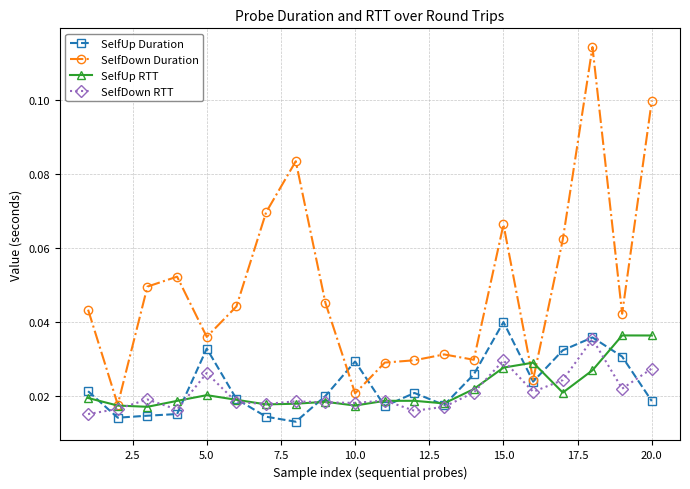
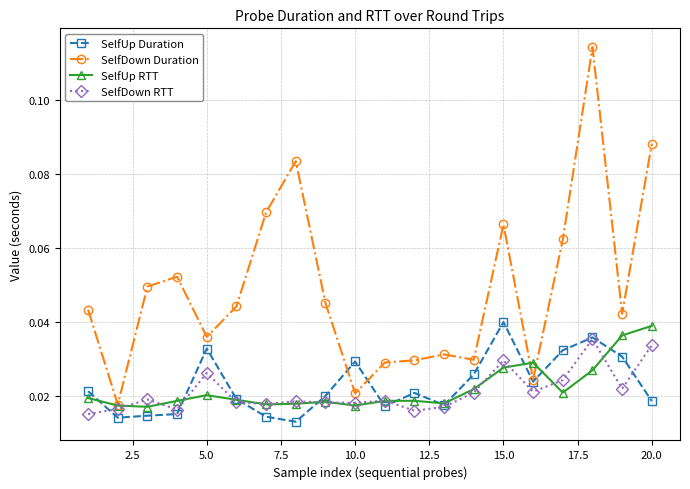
SelfDown Duration, 20.0: 0.100 -> 0.088
SelfUp RTT, 20.0: 0.036 -> 0.039
SelfDown RTT, 20.0: 0.027 -> 0.034
